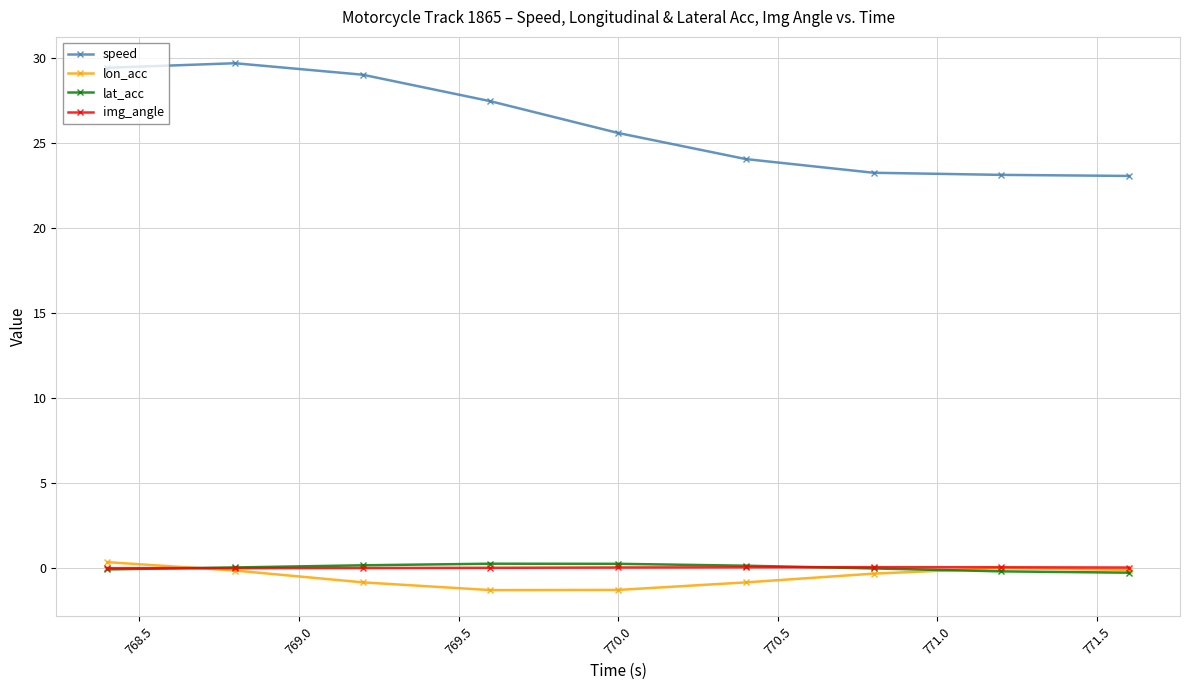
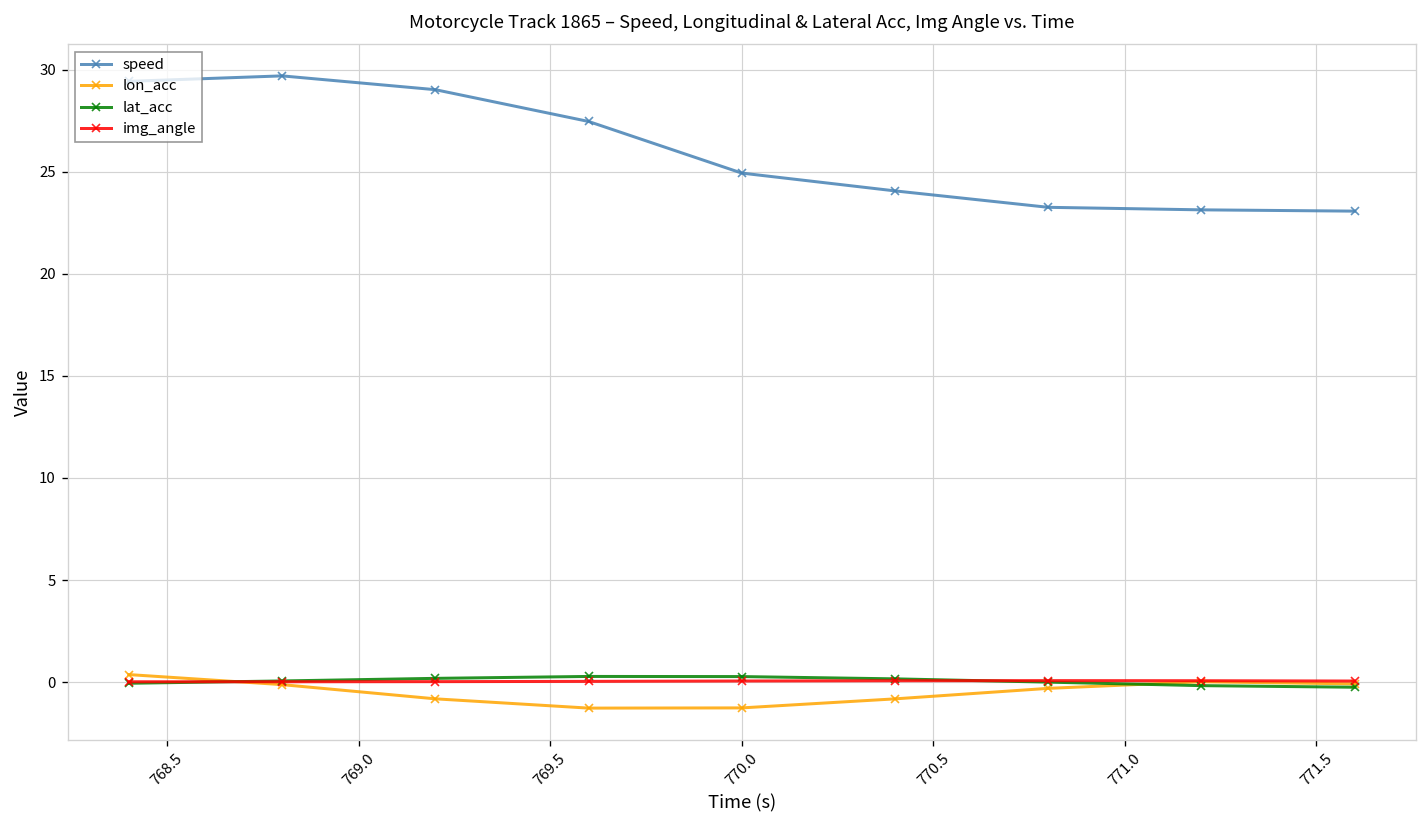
speed, 770.0: 25.6 -> 24.9
